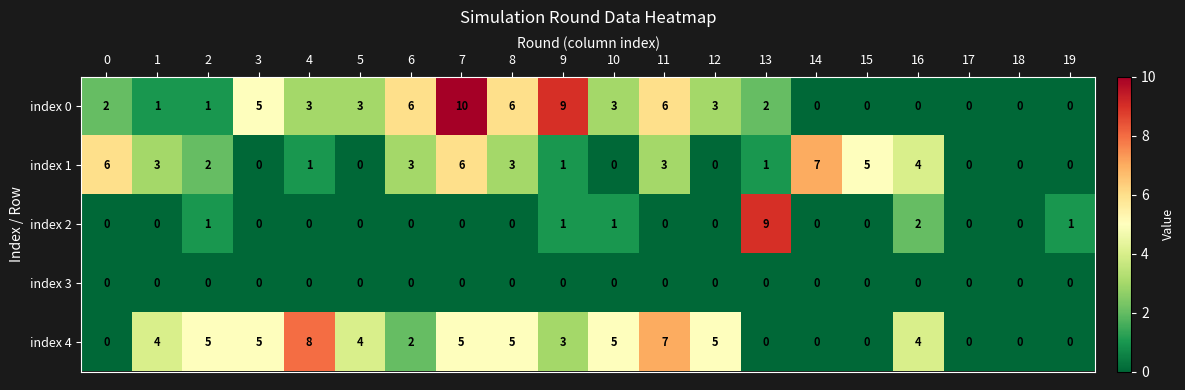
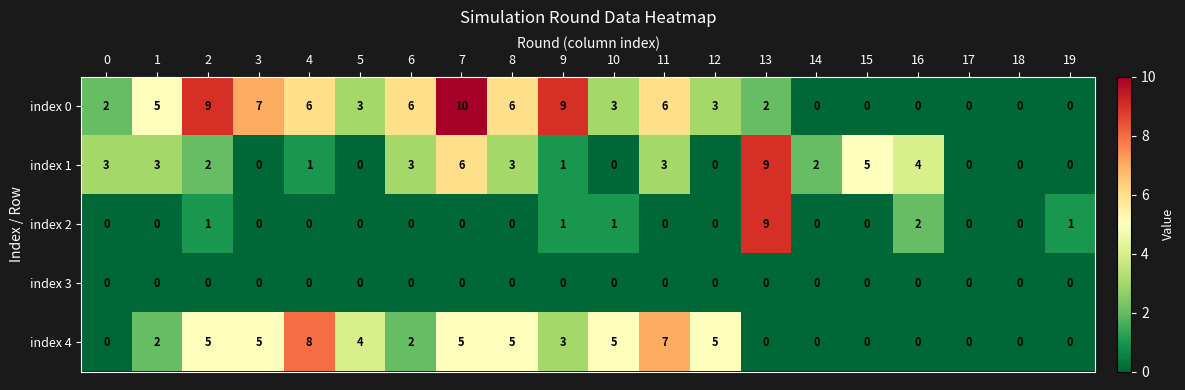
index 0, 1: 1 -> 5
index 0, 2: 1 -> 9
index 0, 3: 5 -> 7
index 0, 4: 3 -> 6
index 1, 0: 6 -> 3
index 1, 13: 1 -> 9
index 1, 14: 7 -> 2
index 4, 1: 4 -> 2
index 4, 16: 4 -> 0
